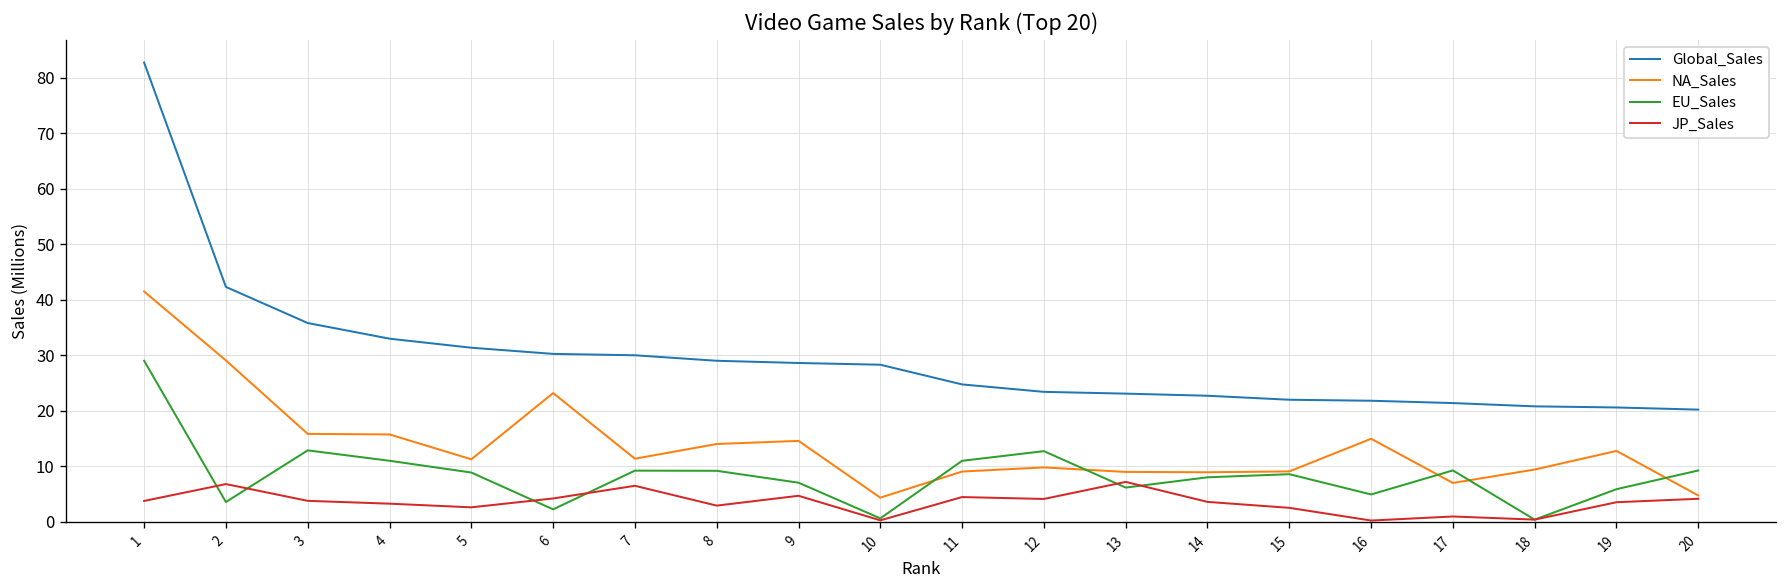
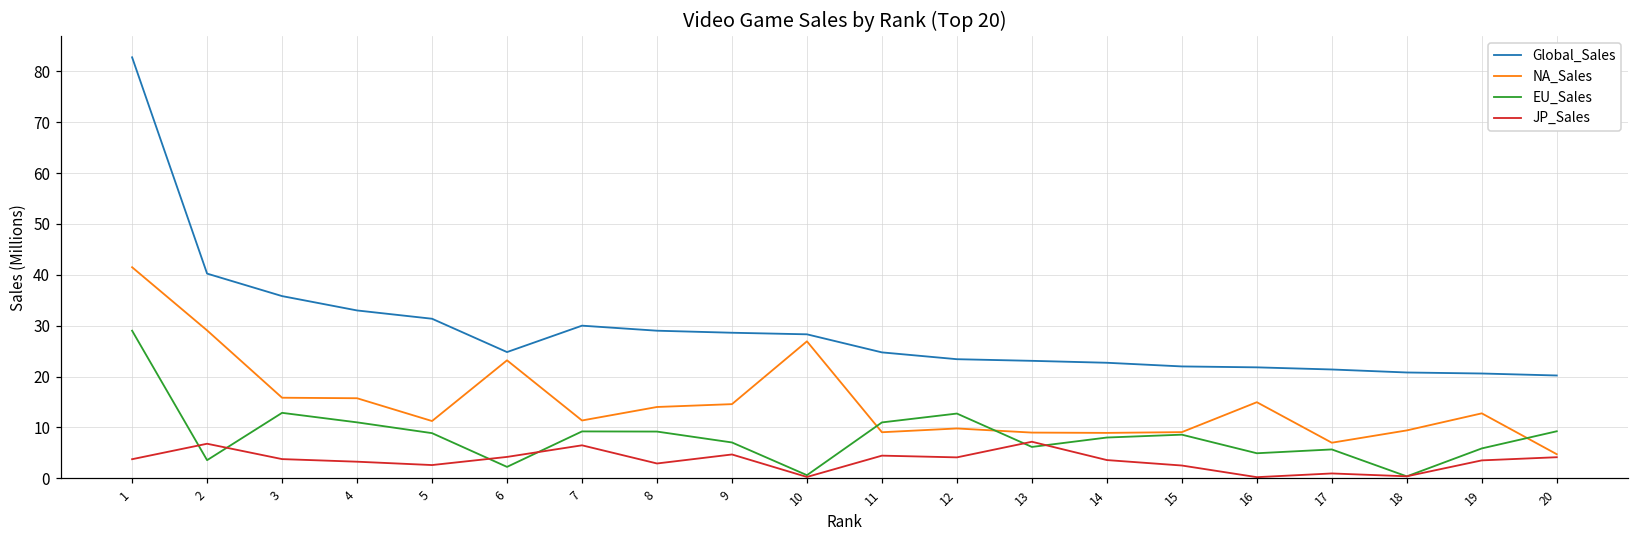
Global_Sales, 2: 42 -> 40
Global_Sales, 6: 30 -> 25
NA_Sales, 10: 4 -> 27
EU_Sales, 17: 9 -> 6
